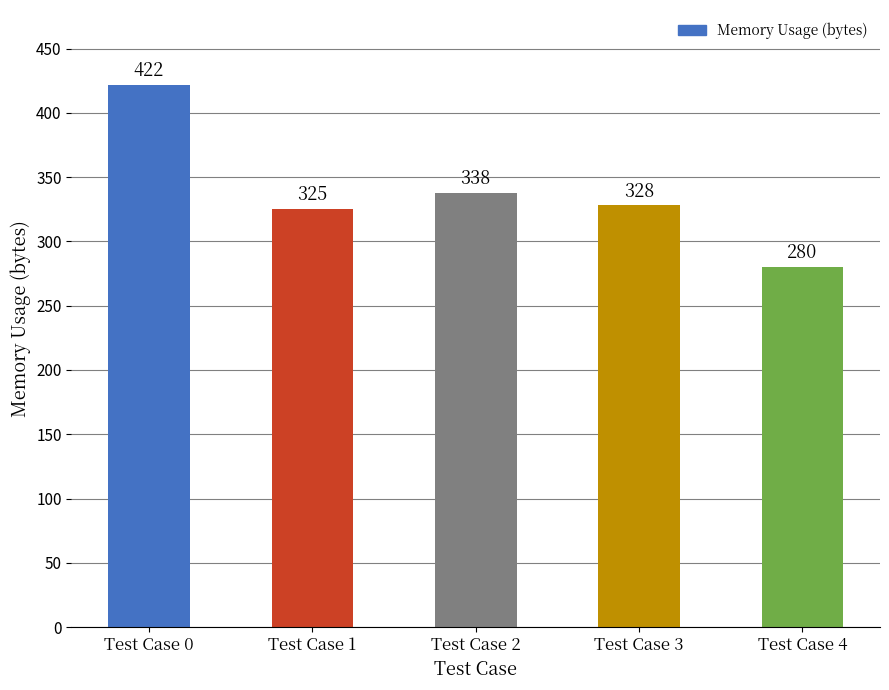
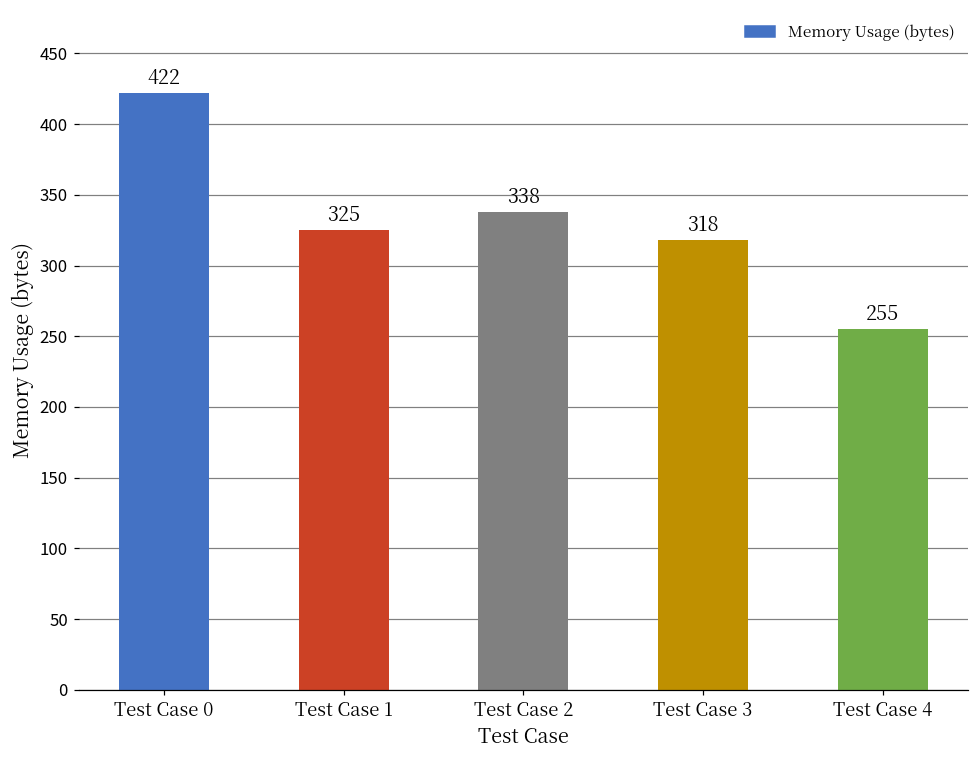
Test Case 3: 328 -> 318
Test Case 4: 280 -> 255
